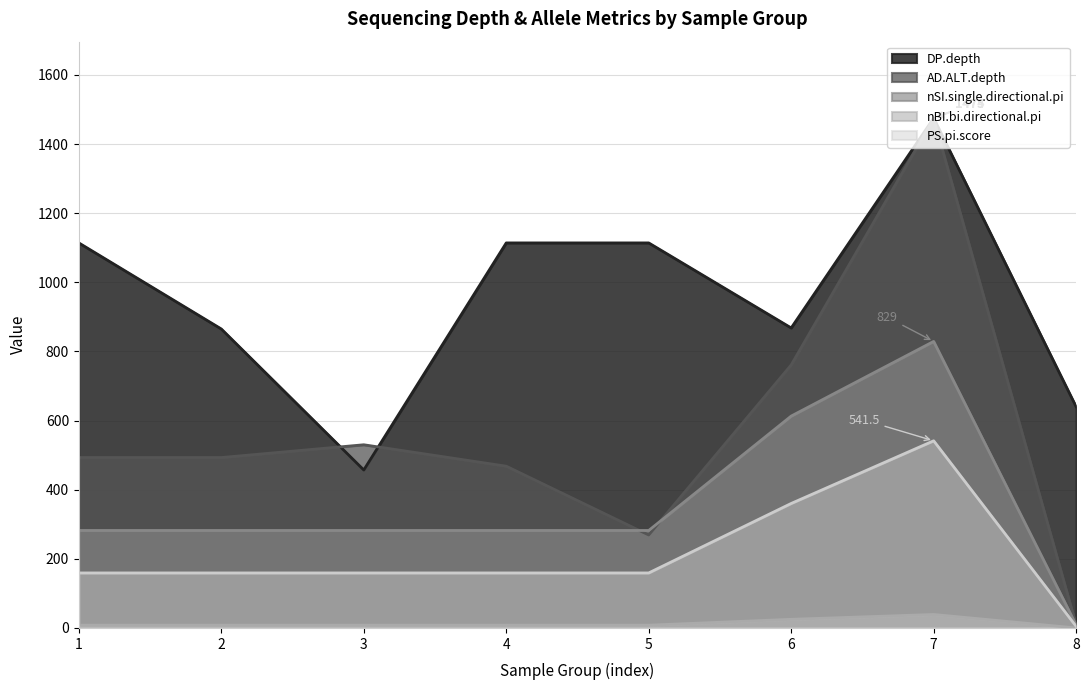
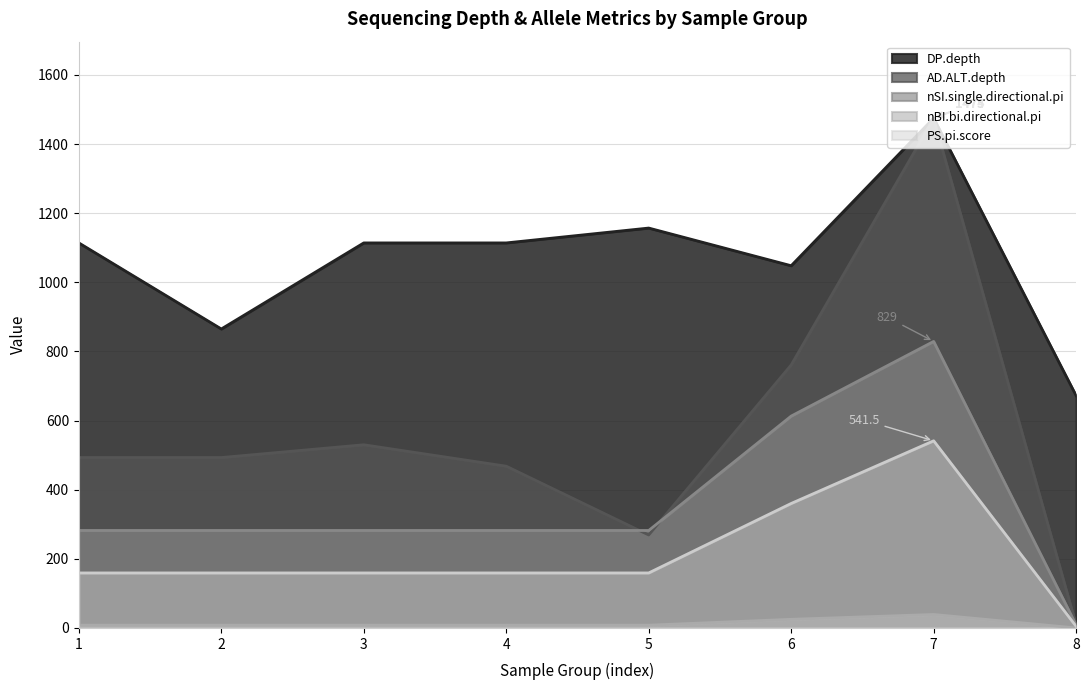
DP.depth, 3: 460 -> 1110
DP.depth, 5: 1110 -> 1160
DP.depth, 6: 870 -> 1050
DP.depth, 8: 640 -> 670
